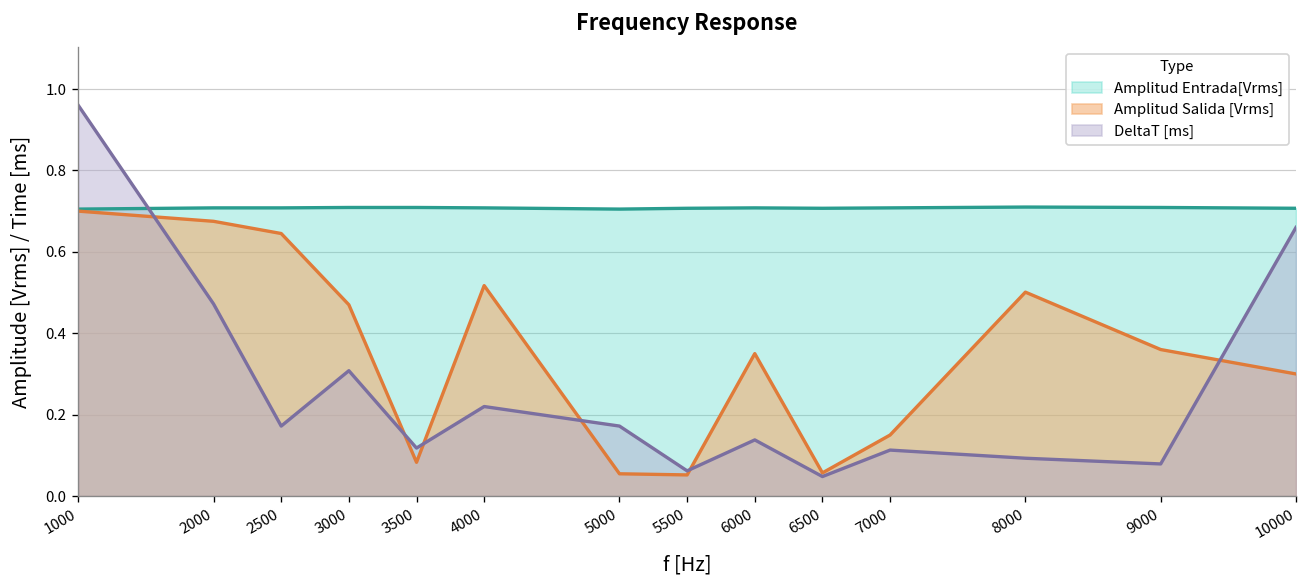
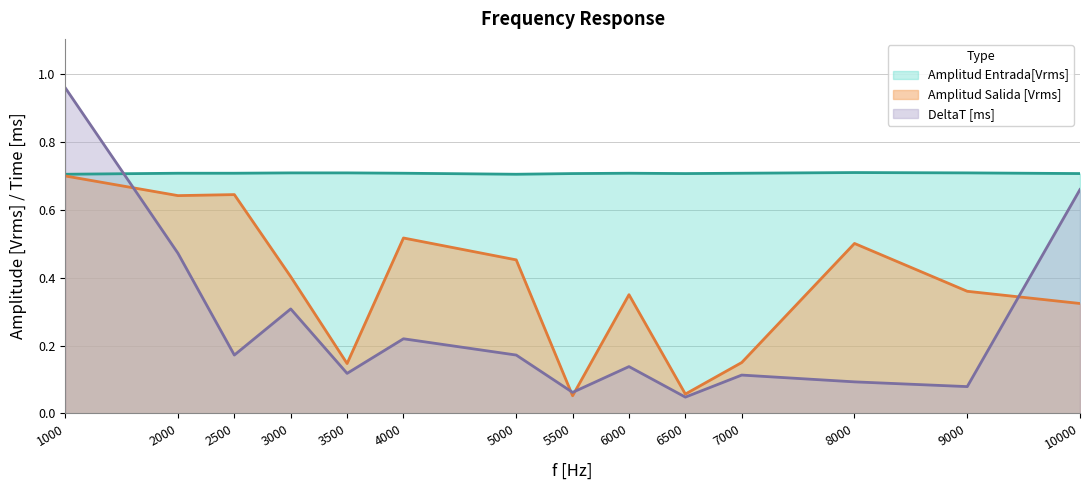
Amplitud Salida [Vrms], 2000: 0.68 -> 0.64
Amplitud Salida [Vrms], 3000: 0.47 -> 0.40
Amplitud Salida [Vrms], 3500: 0.08 -> 0.15
Amplitud Salida [Vrms], 5000: 0.05 -> 0.45
Amplitud Salida [Vrms], 10000: 0.30 -> 0.32
